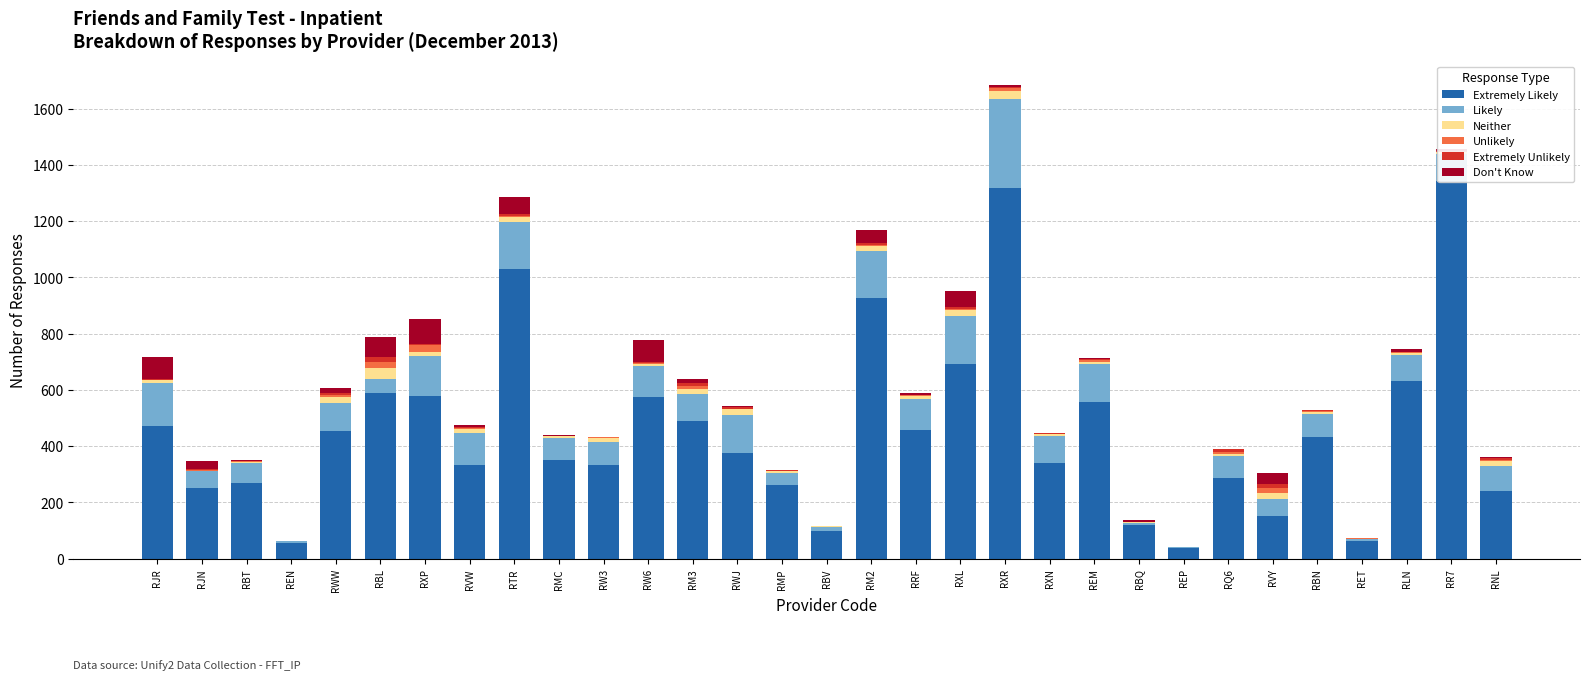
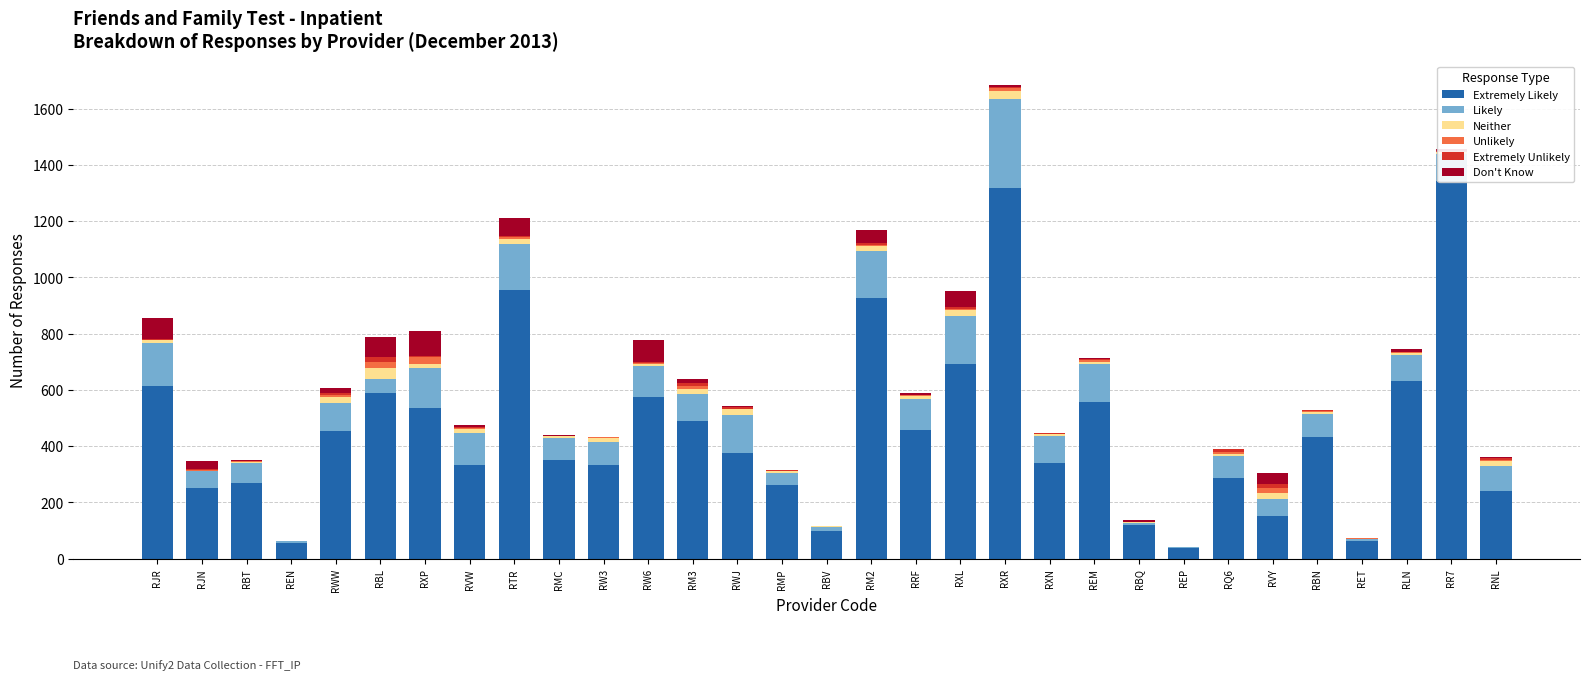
Extremely Likely, RJR: 470 -> 610
Extremely Likely, RXP: 580 -> 540
Extremely Likely, RTR: 1030 -> 960
